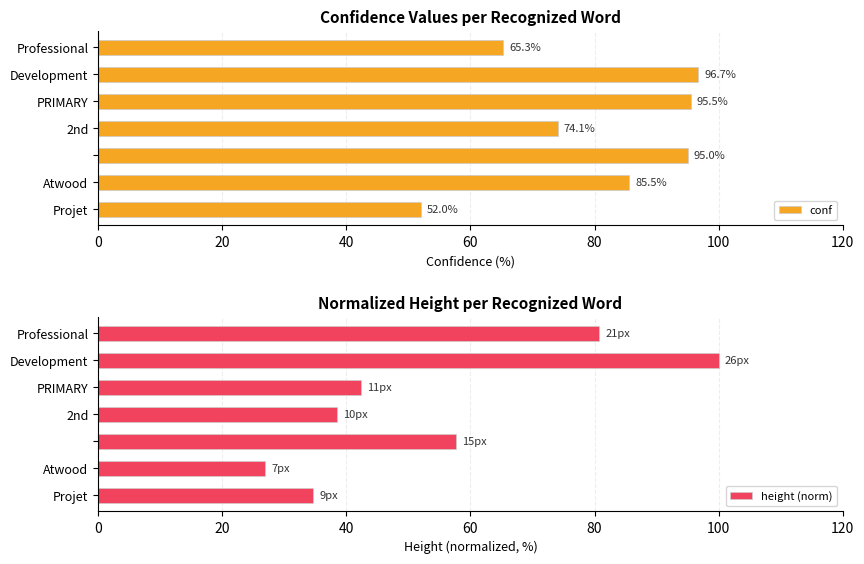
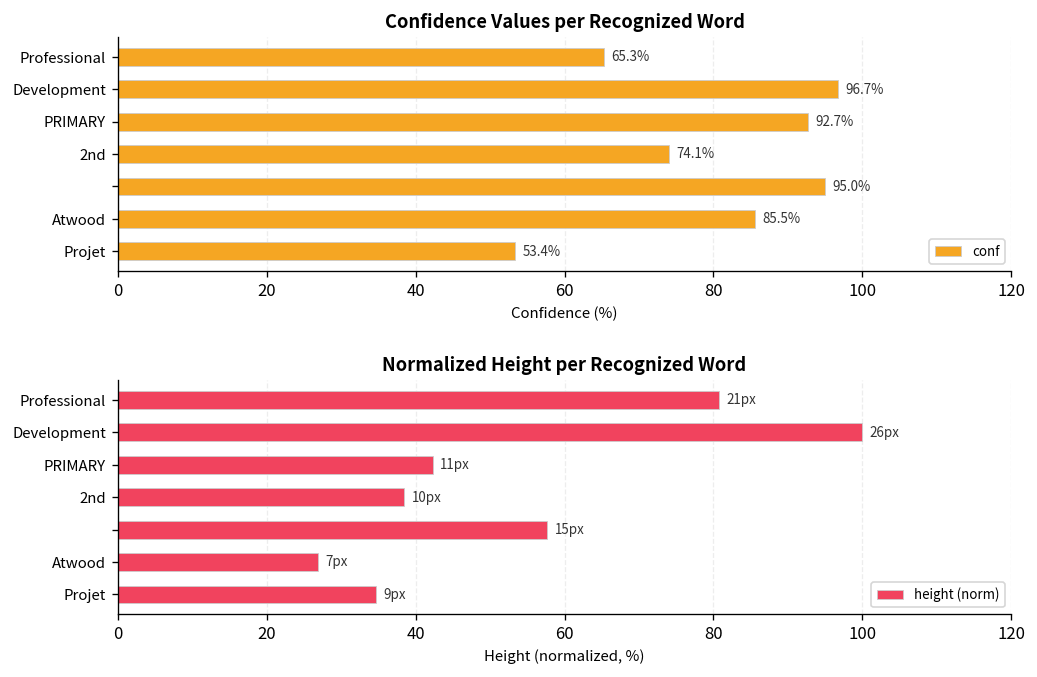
Confidence Values per Recognized Word, PRIMARY: 95.5% -> 92.7%
Confidence Values per Recognized Word, Projet: 52.0% -> 53.4%
